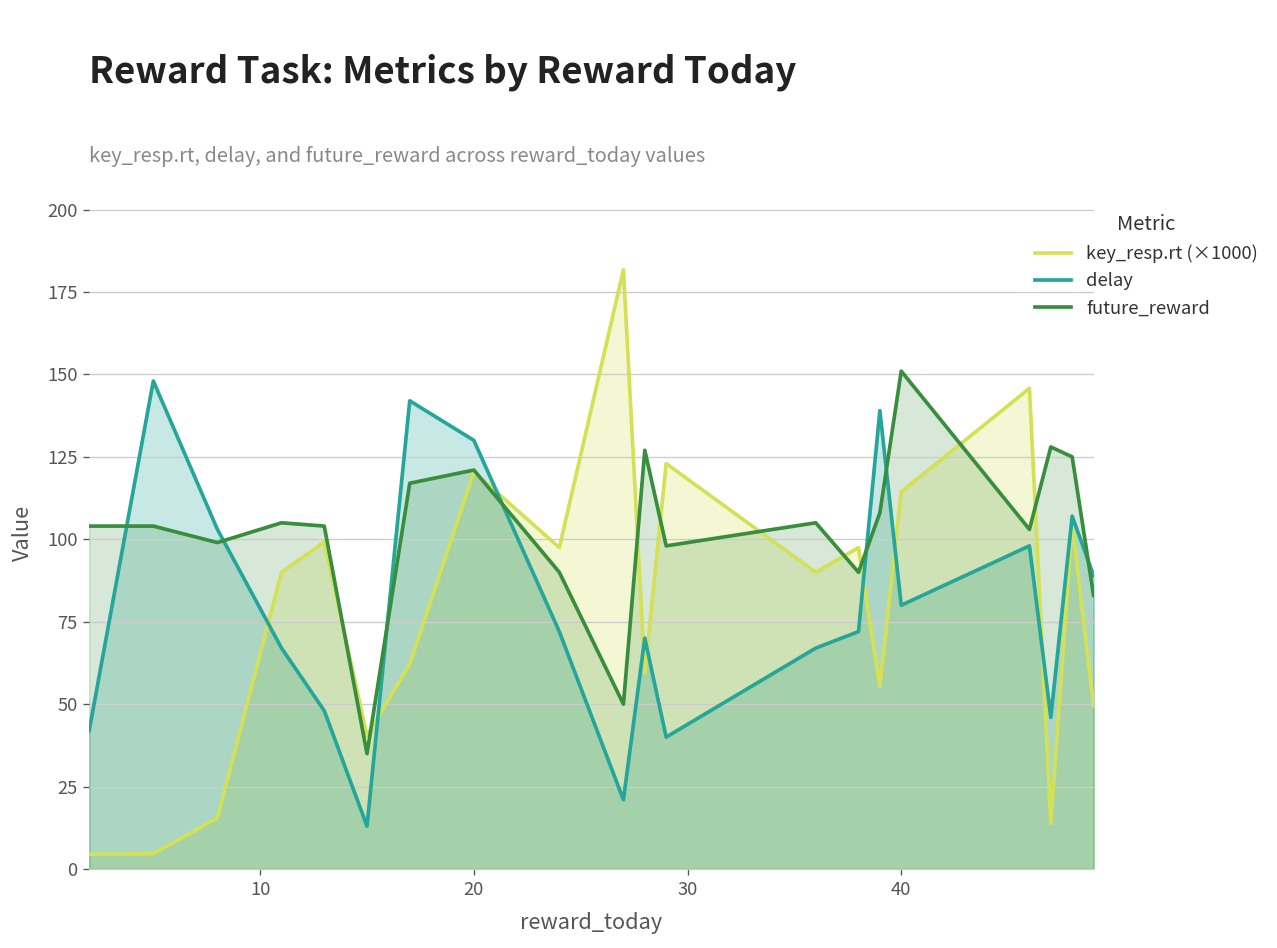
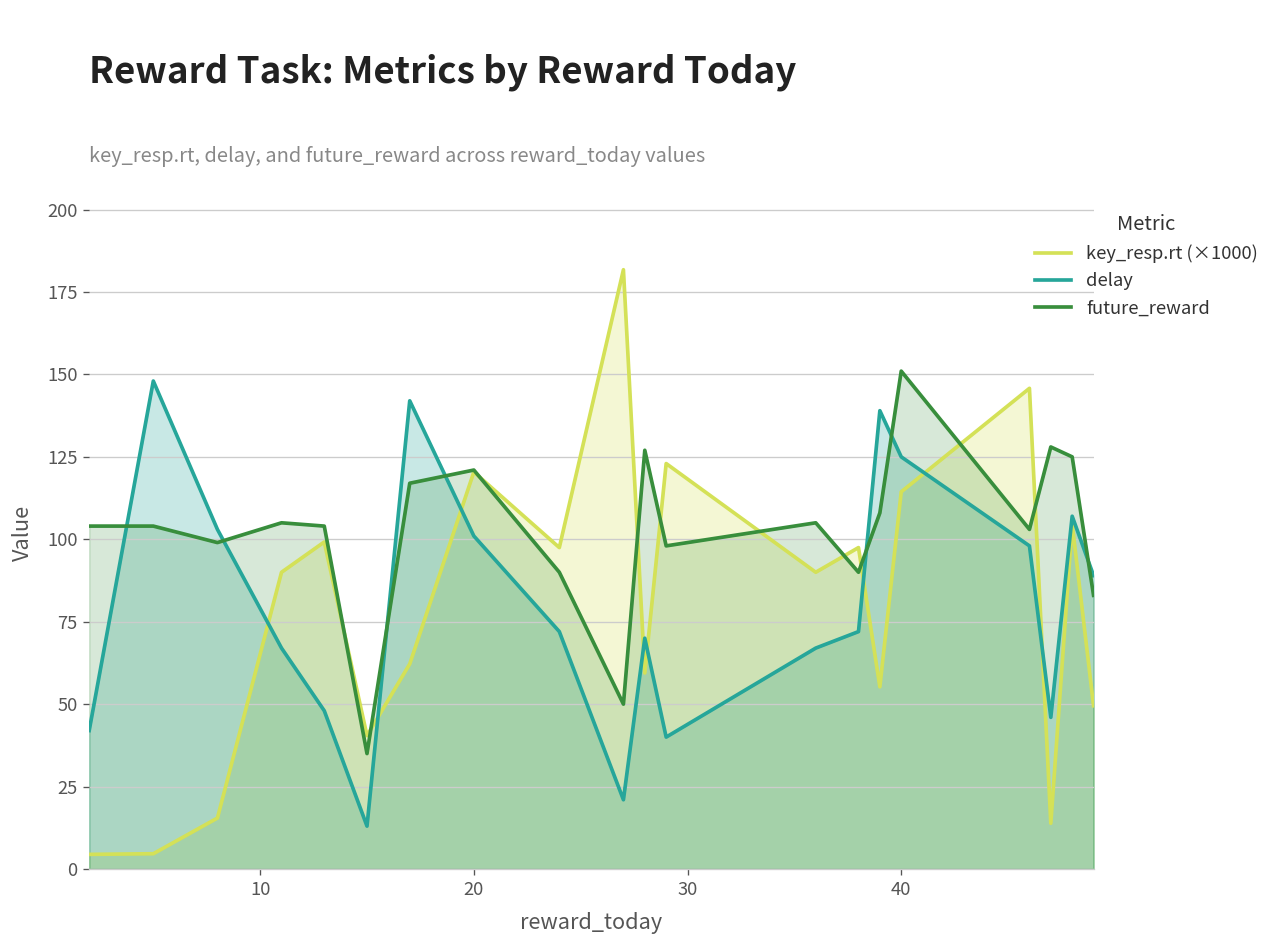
delay, 20: 130 -> 101
delay, 40: 80 -> 125
